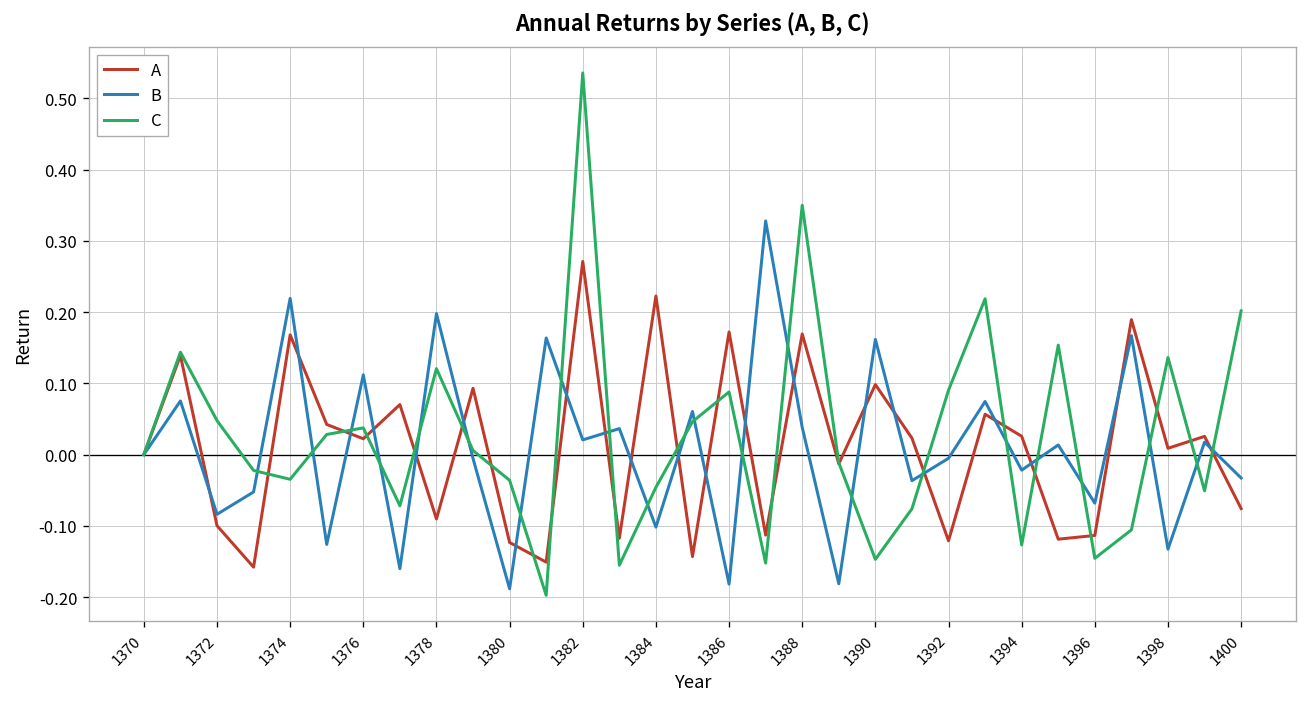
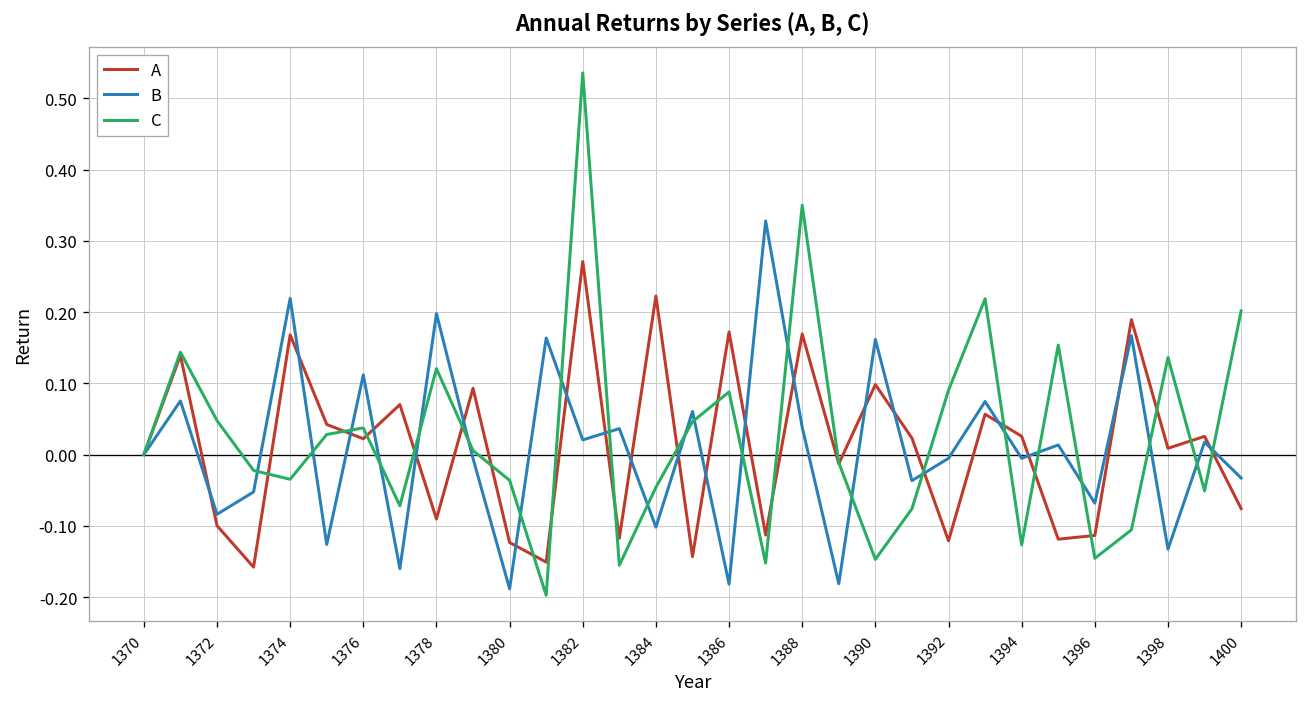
B, 1394: -0.02 -> -0.01
